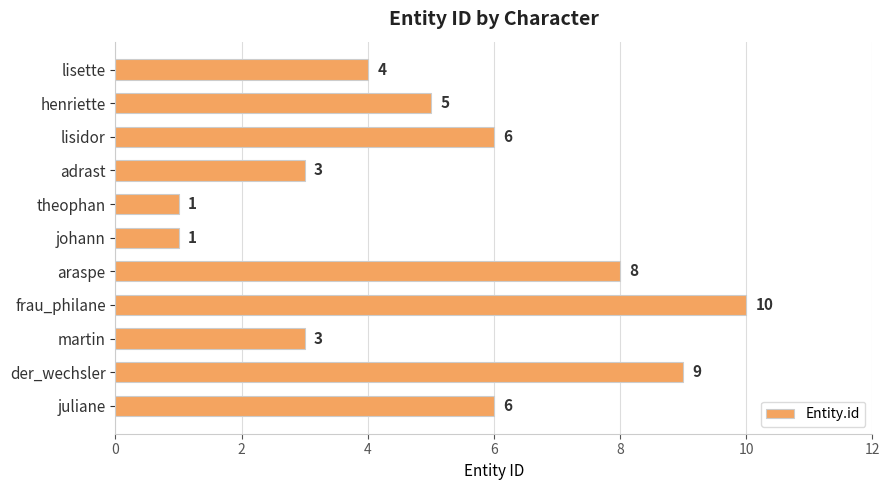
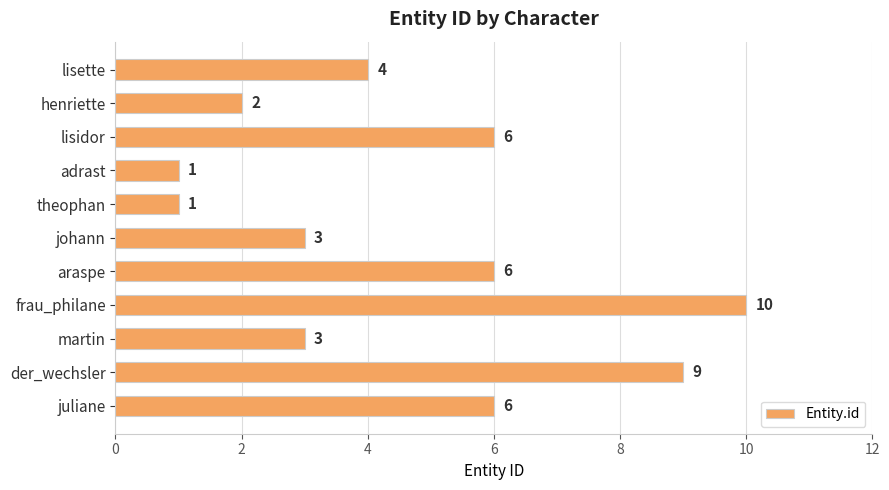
henriette: 5 -> 2
adrast: 3 -> 1
johann: 1 -> 3
araspe: 8 -> 6
